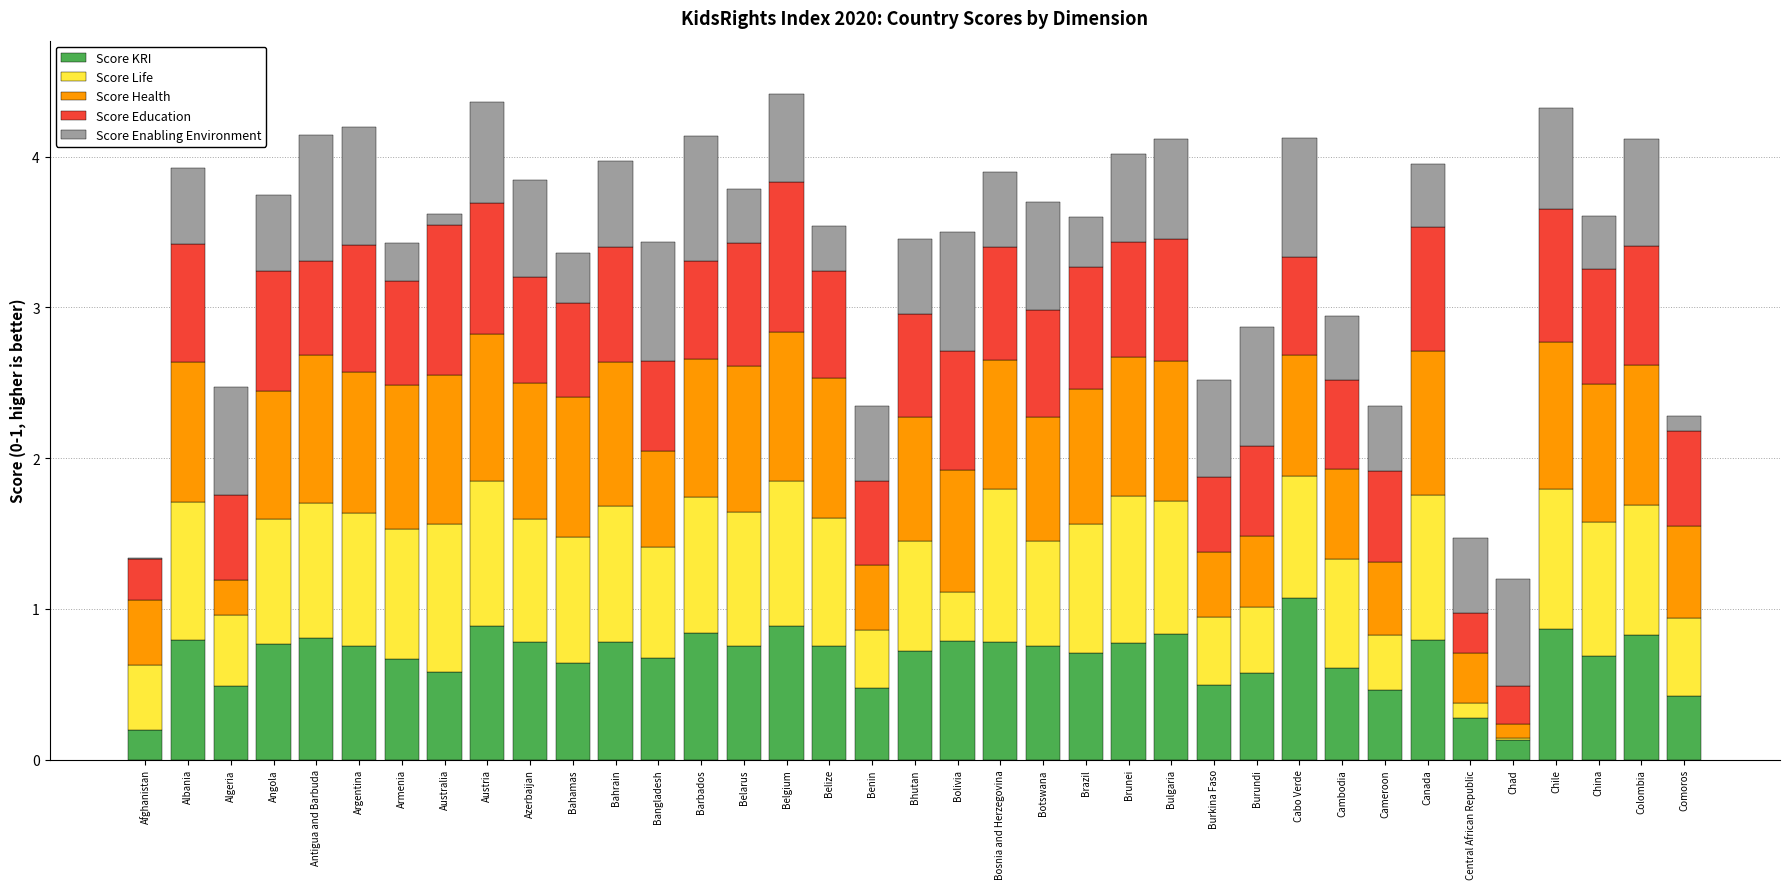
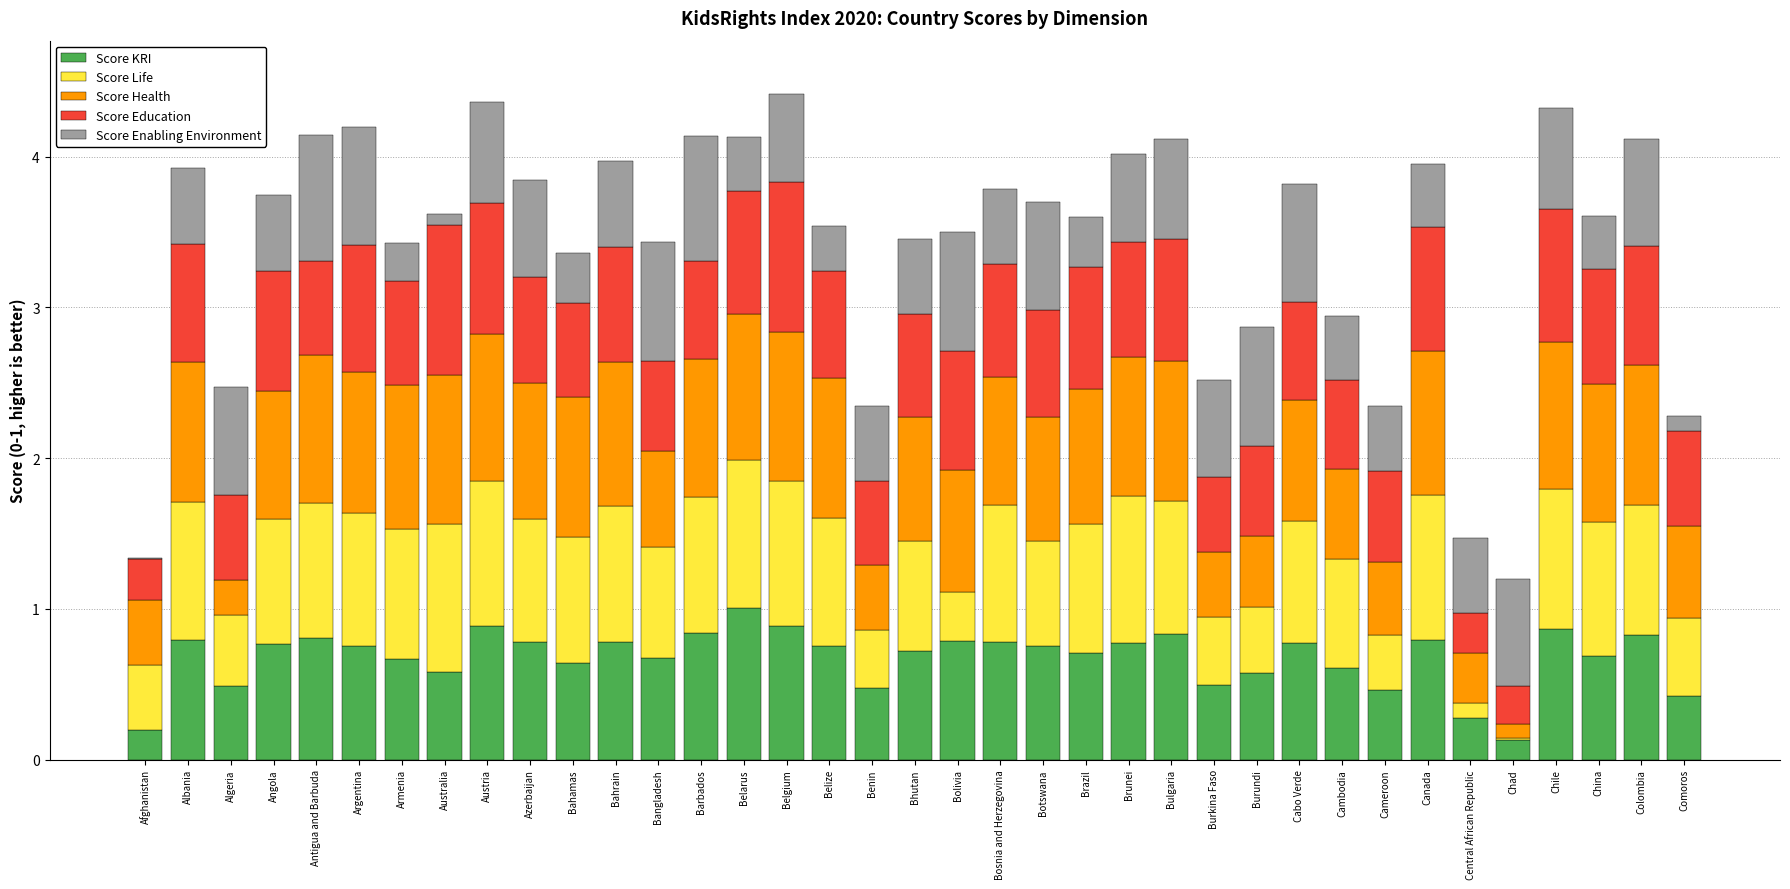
Score KRI, Belarus: 0.76 -> 1.01
Score Life, Belarus: 0.89 -> 0.98
Score Life, Bosnia and Herzegovina: 1.02 -> 0.91
Score KRI, Cabo Verde: 1.07 -> 0.77
